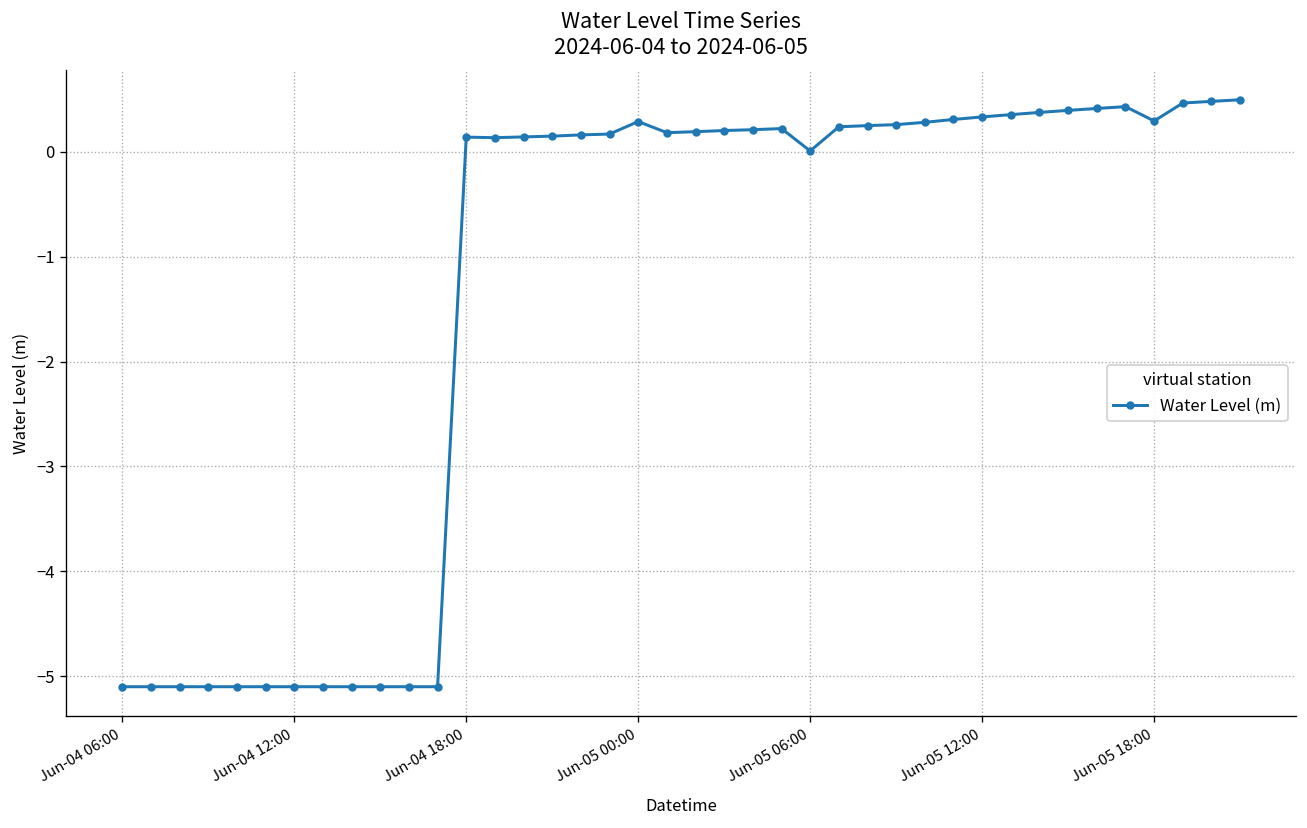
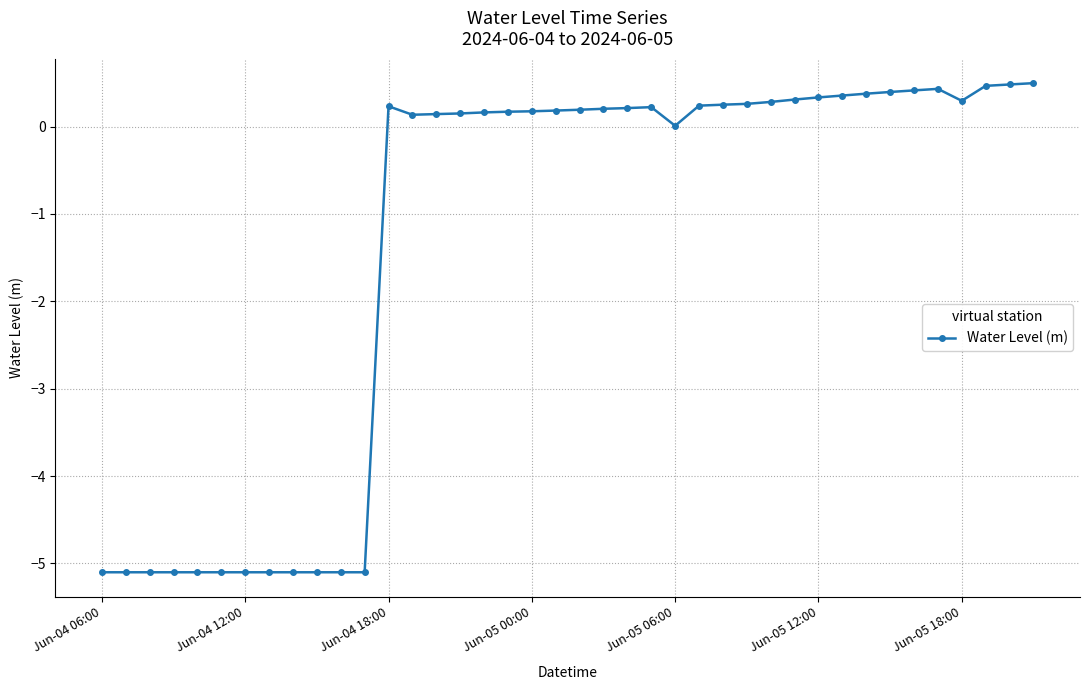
Jun-04 18:00: 0.1 -> 0.2
Jun-05 00:00: 0.3 -> 0.2
